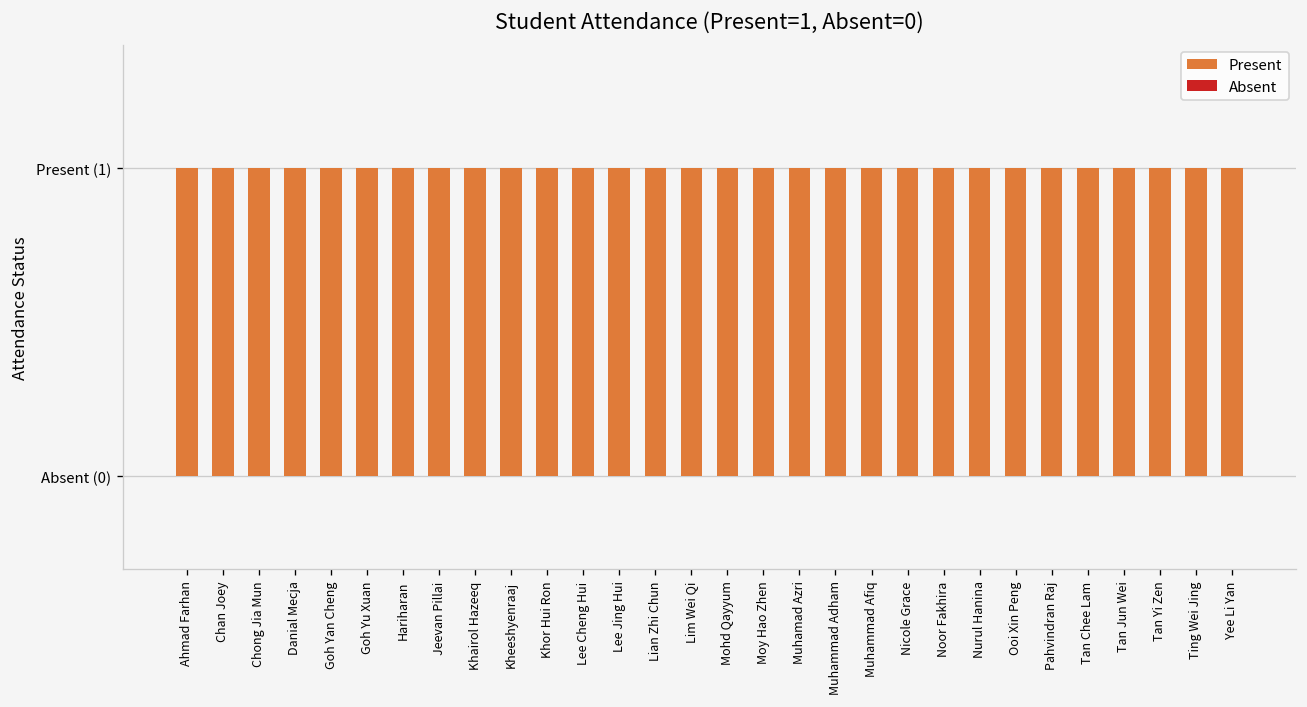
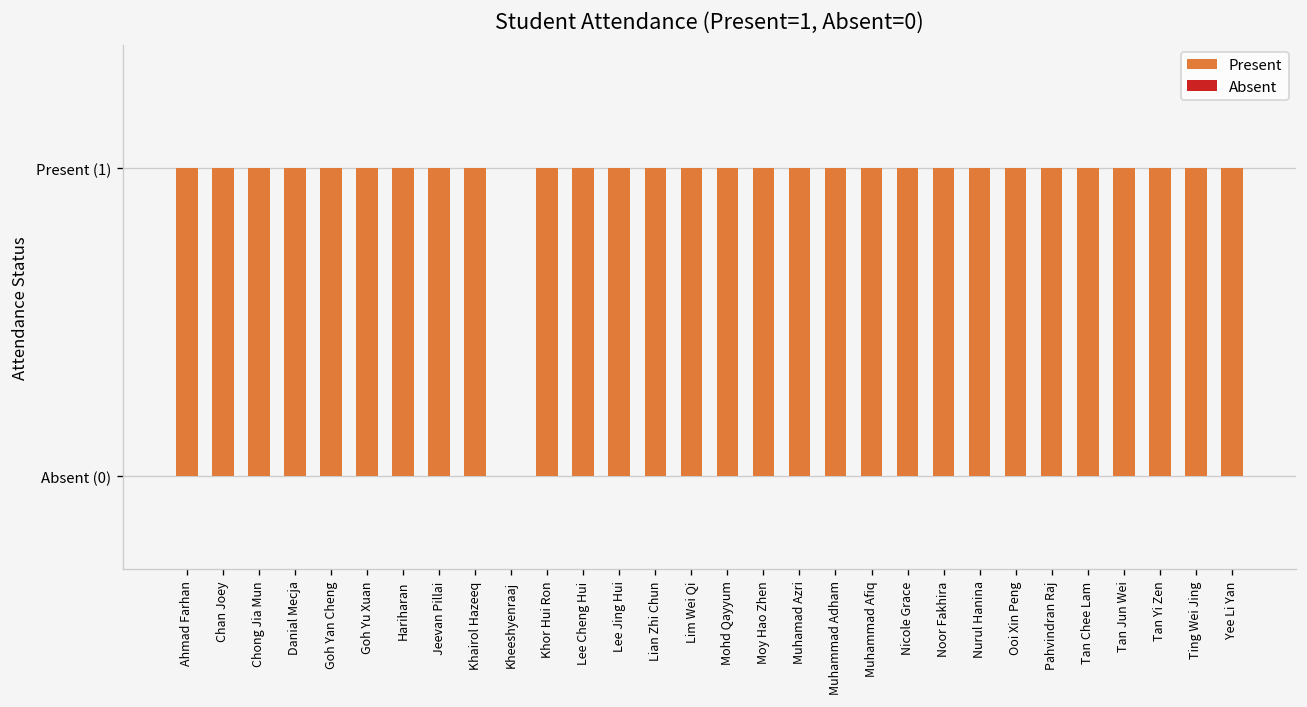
Kheeshyenraaj: Present (1) -> Present (0)
